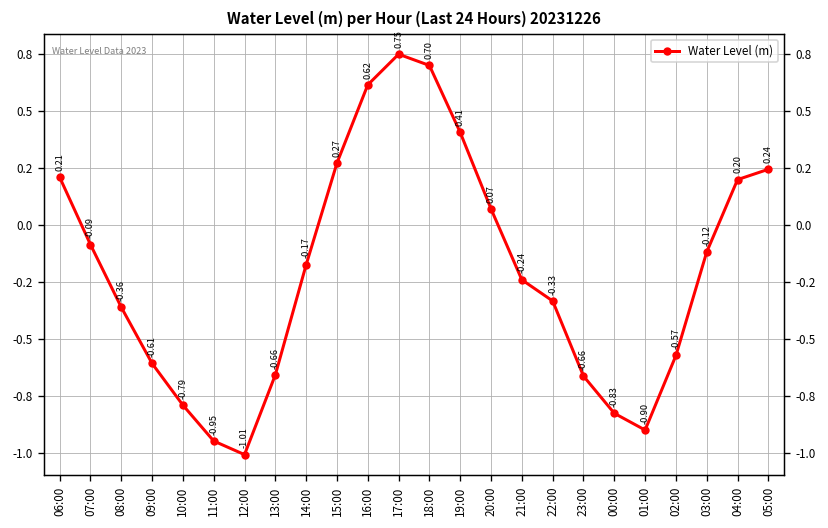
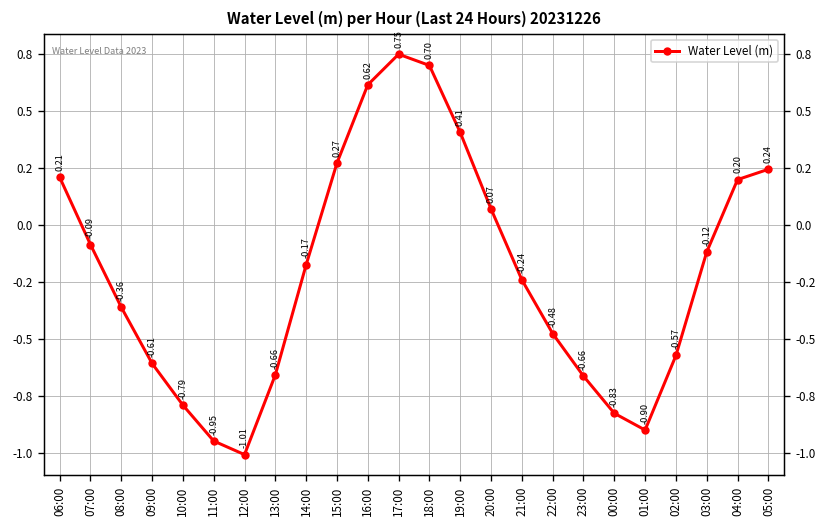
22:00: -0.33 -> -0.48
